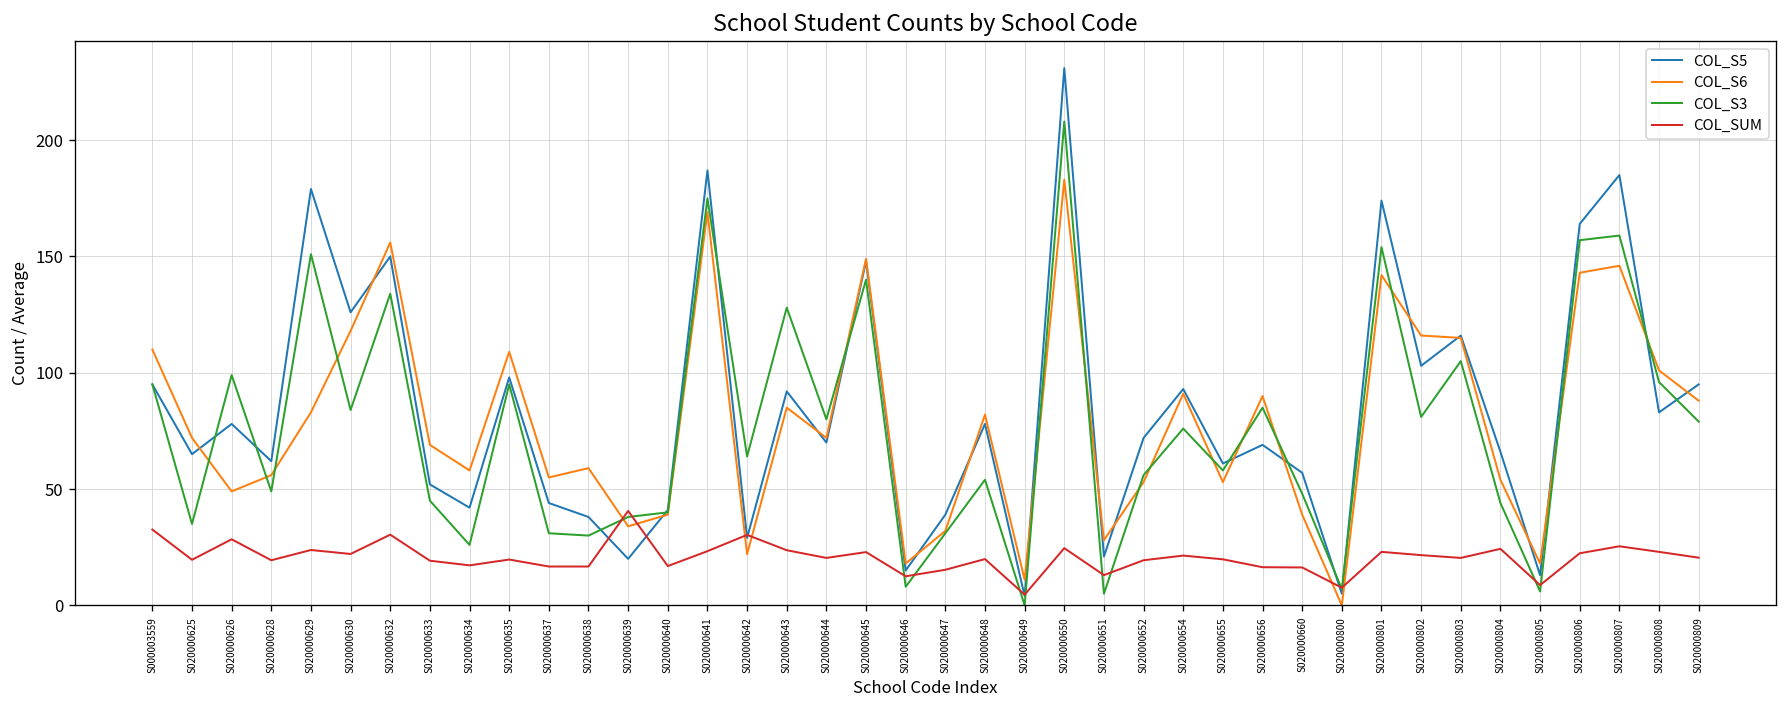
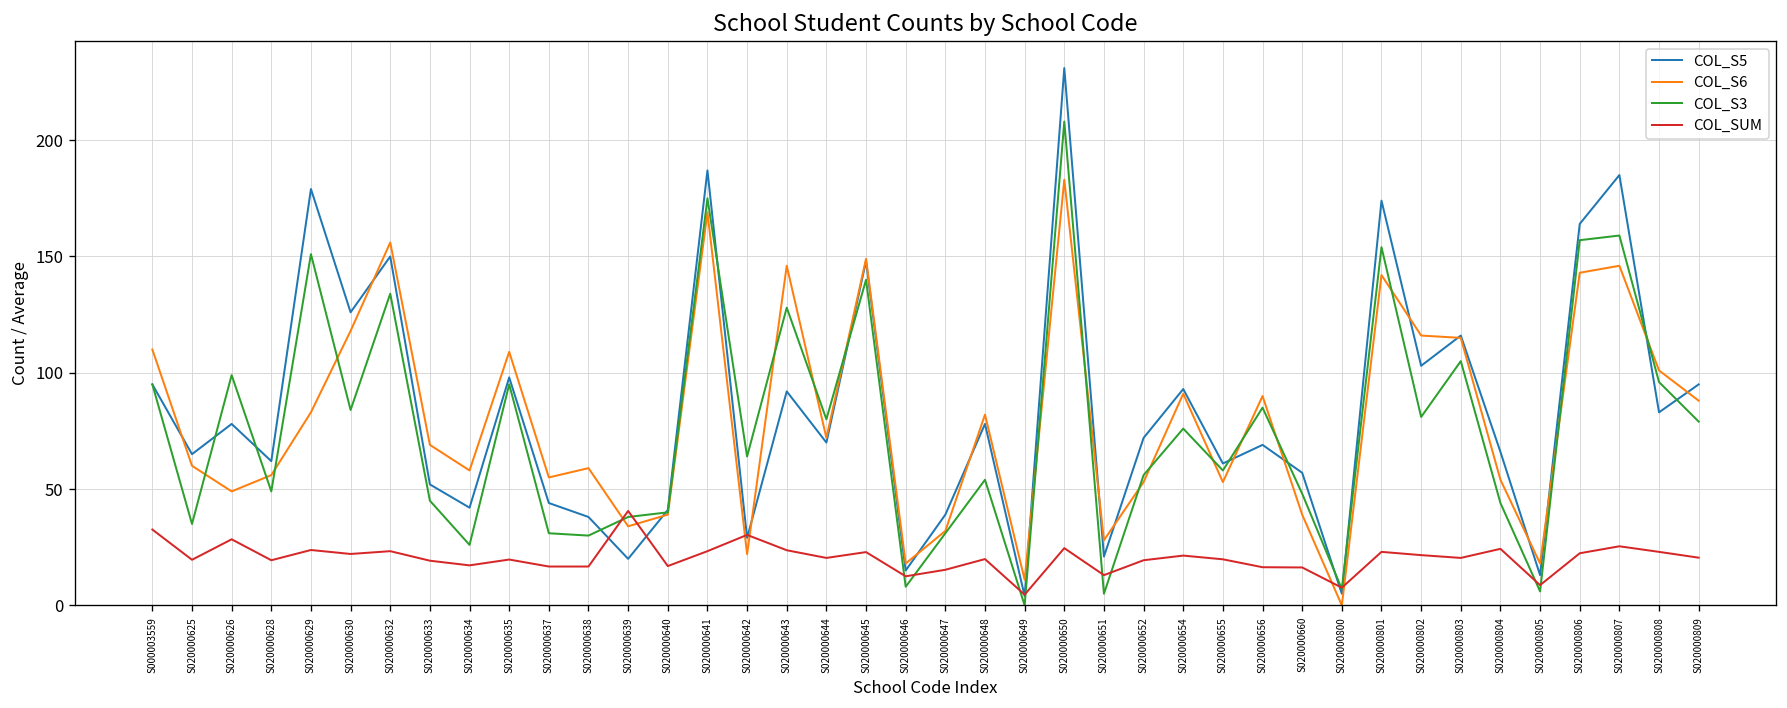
COL_S6, S020000625: 72 -> 60
COL_SUM, S020000632: 30 -> 23
COL_S6, S020000643: 85 -> 146
